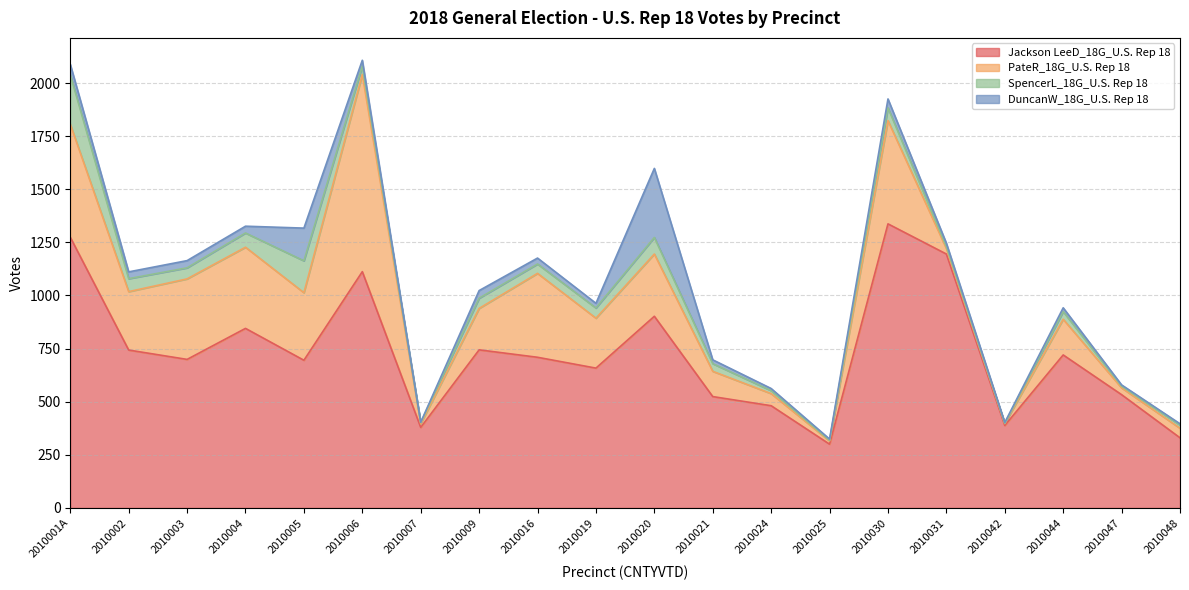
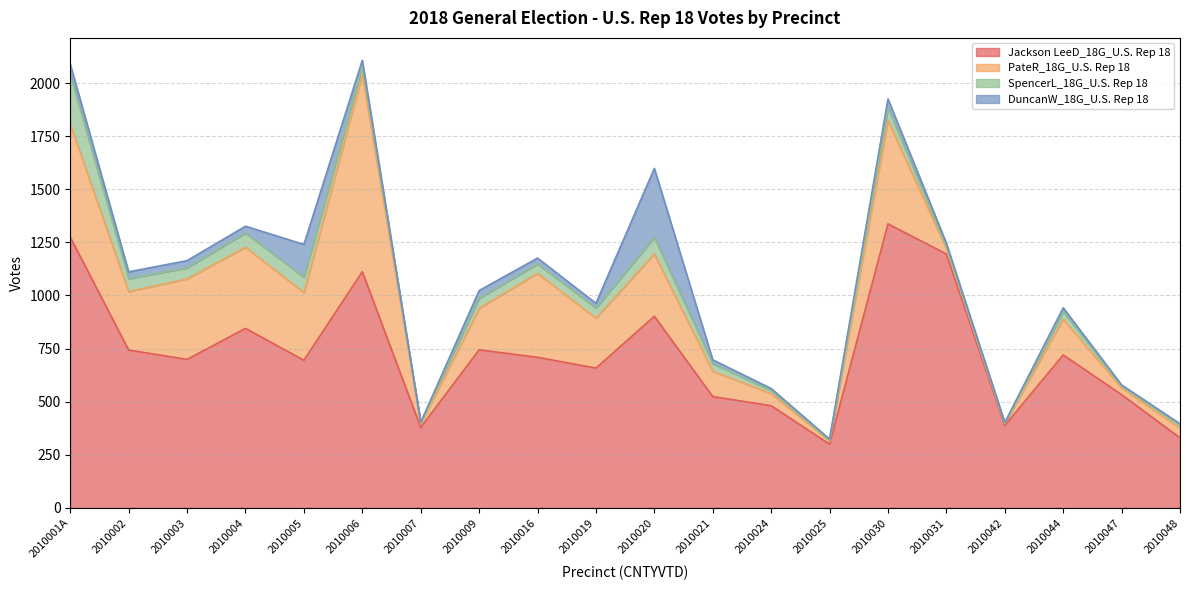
SpencerL_18G_U.S. Rep 18, 2010005: 150 -> 70
